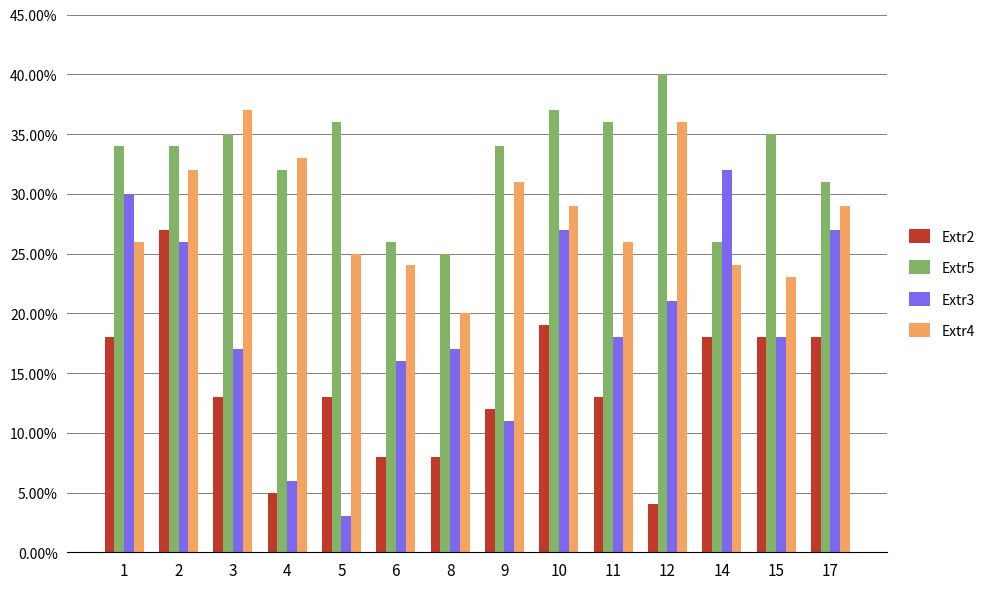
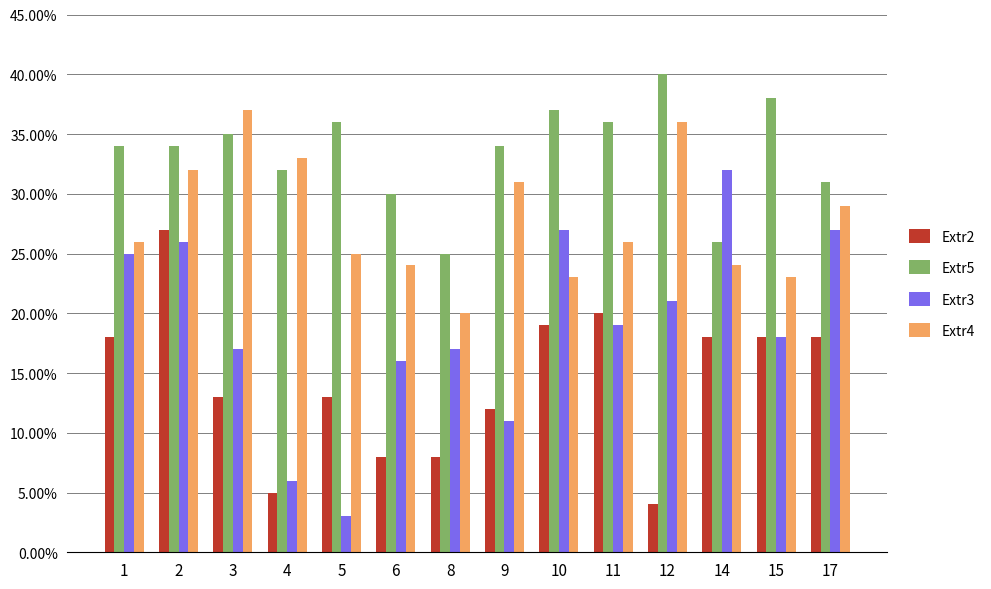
Extr3, 1: 30% -> 25%
Extr5, 6: 26% -> 30%
Extr4, 10: 29% -> 23%
Extr2, 11: 13% -> 20%
Extr3, 11: 18% -> 19%
Extr5, 15: 35% -> 38%
